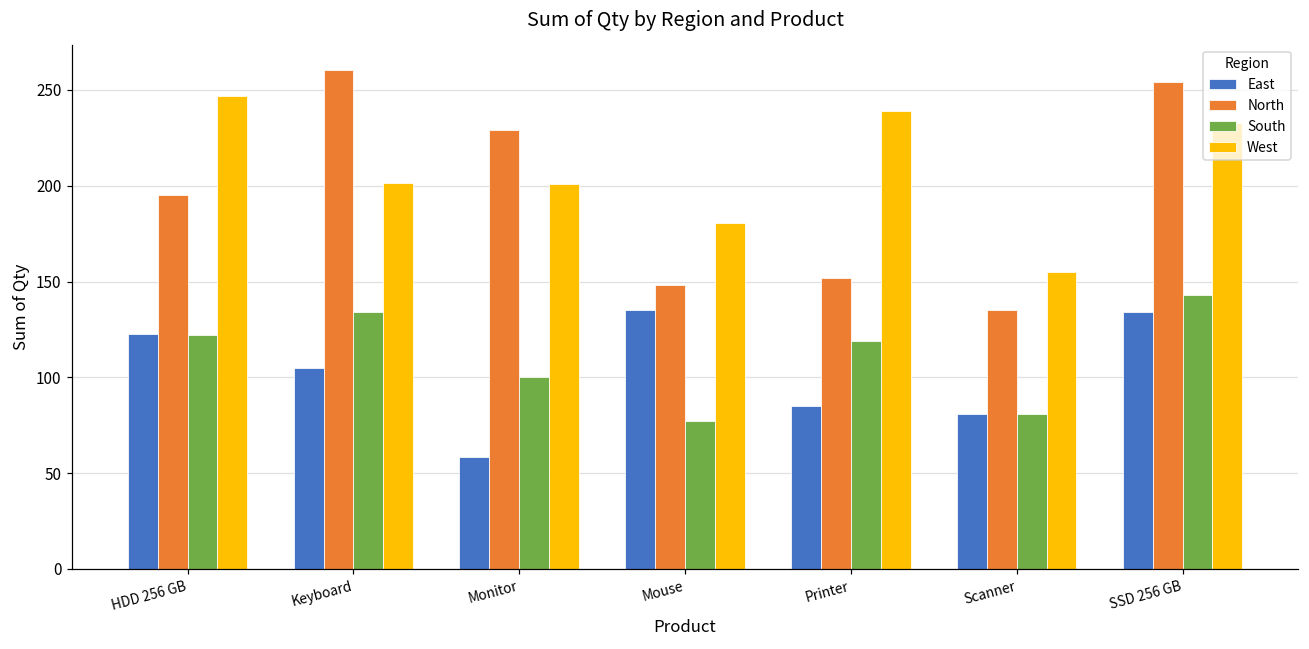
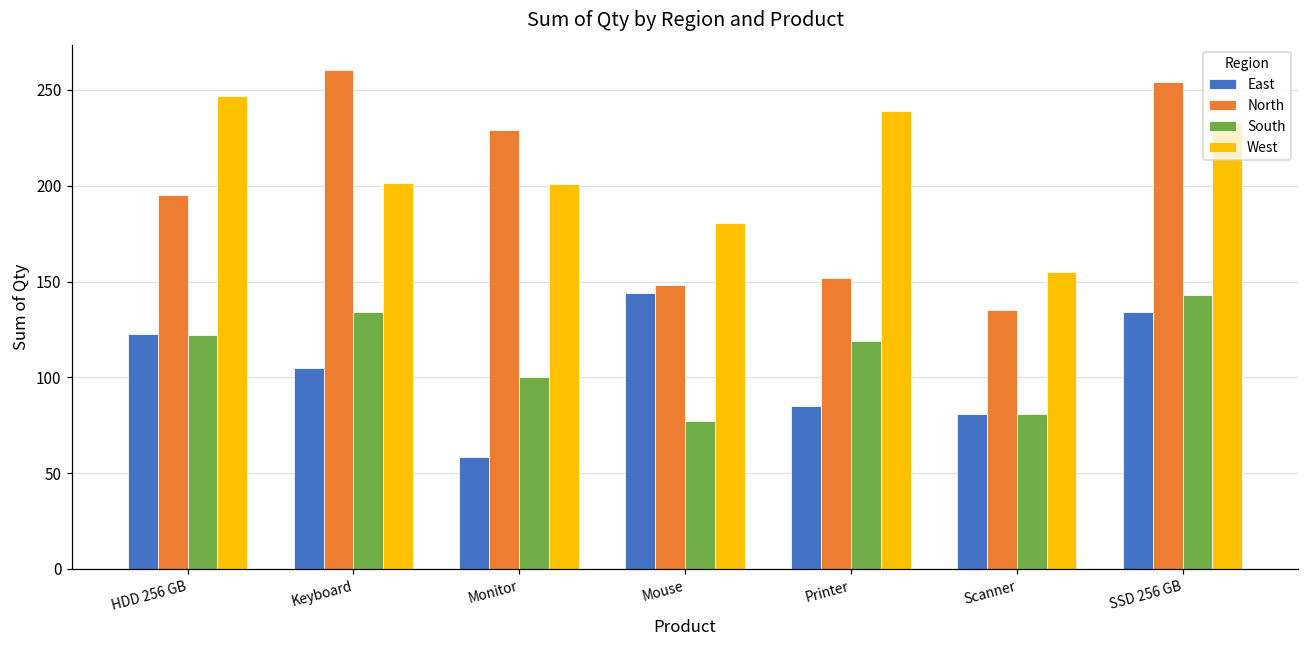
East, Mouse: 135 -> 144
